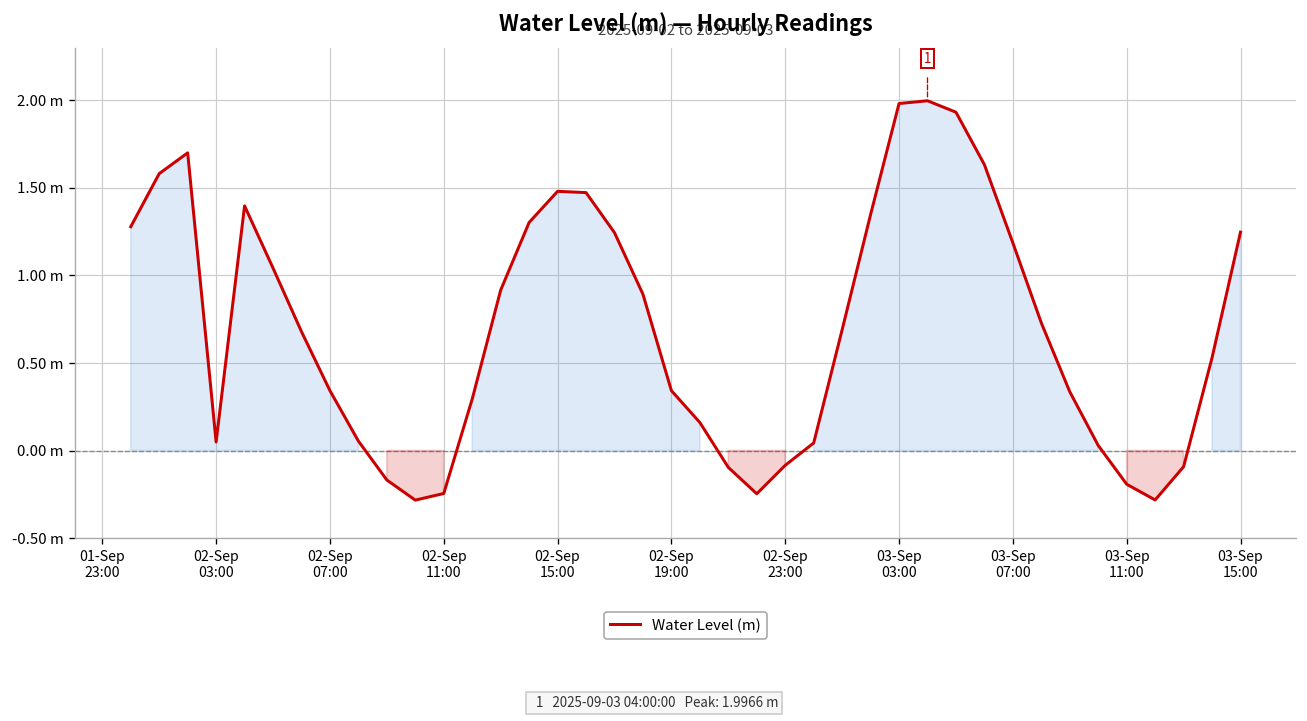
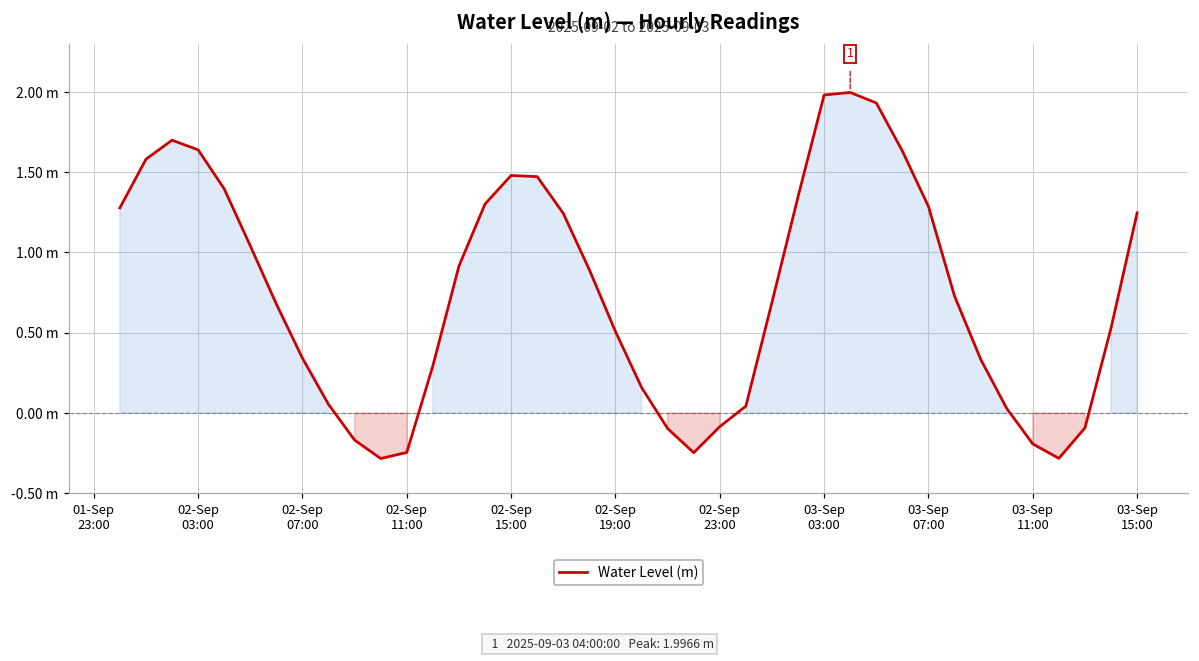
02-Sep 03:00: 0.05 m -> 1.64 m
02-Sep 19:00: 0.34 m -> 0.51 m
03-Sep 07:00: 1.19 m -> 1.29 m
